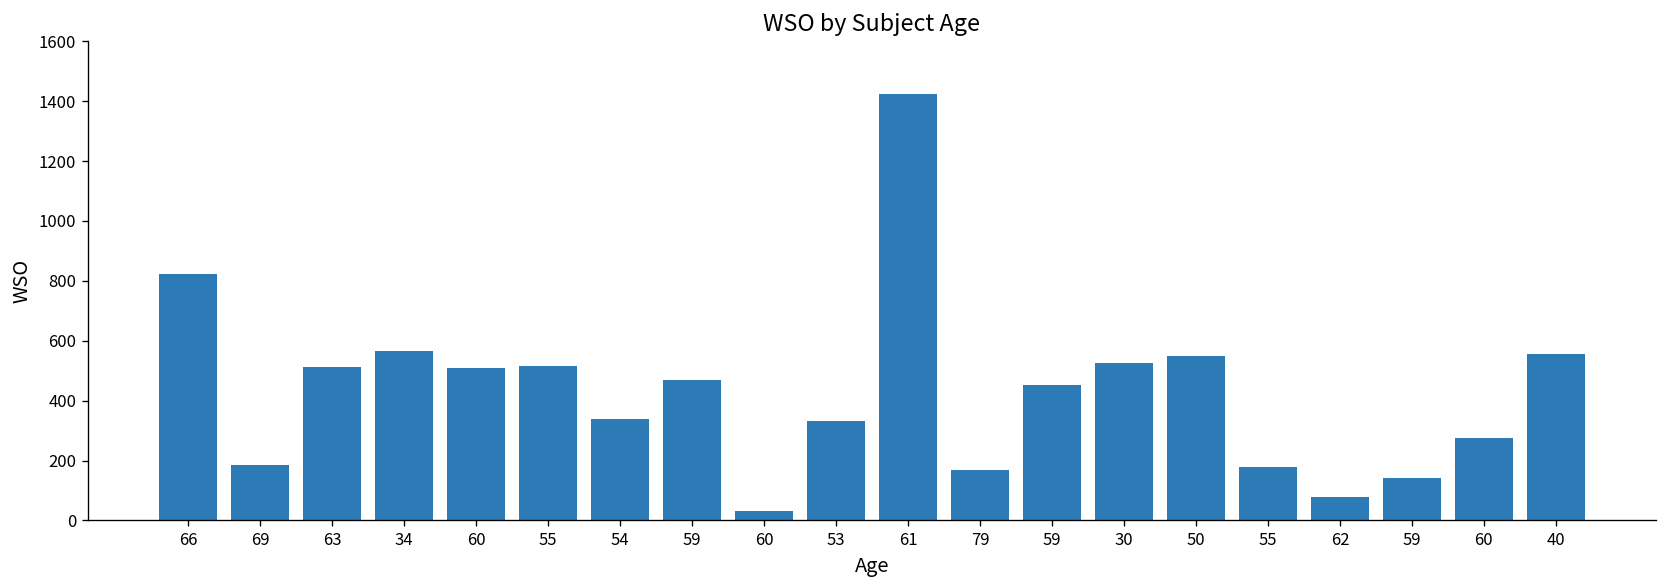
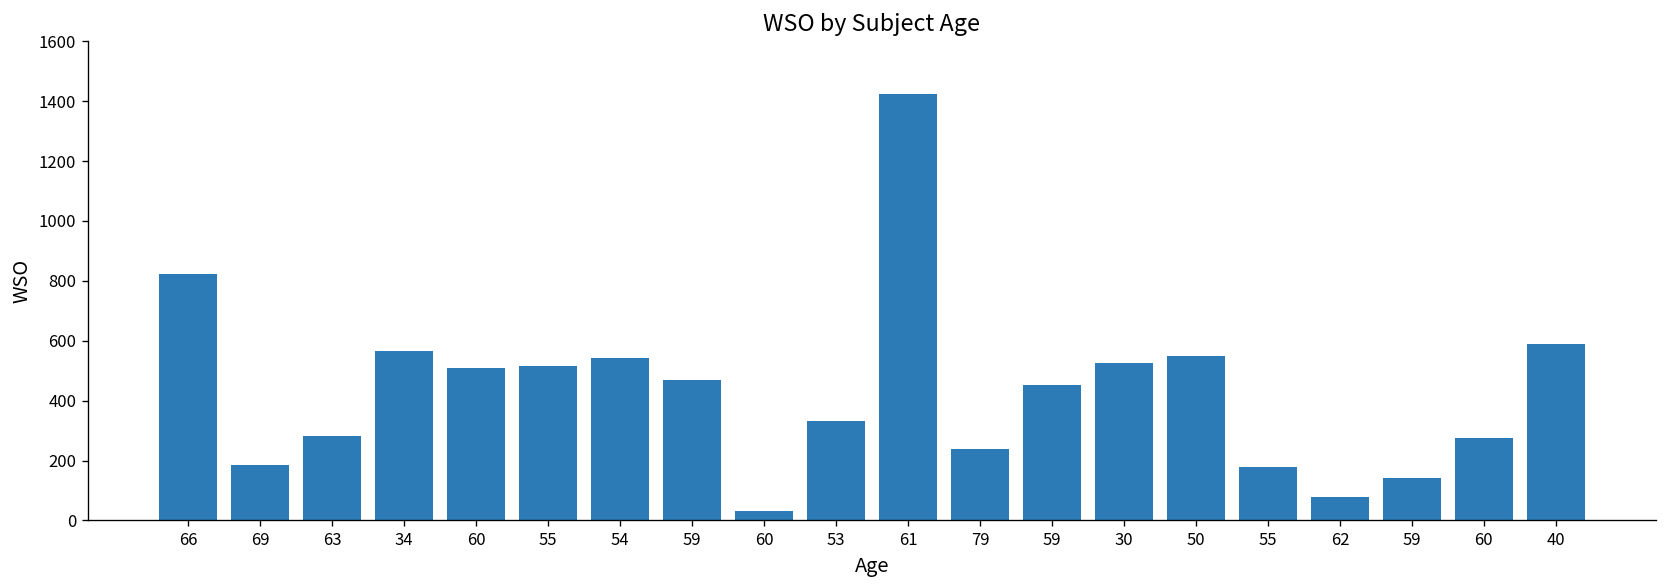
63: 510 -> 280
54: 340 -> 540
79: 170 -> 240
40: 560 -> 590
